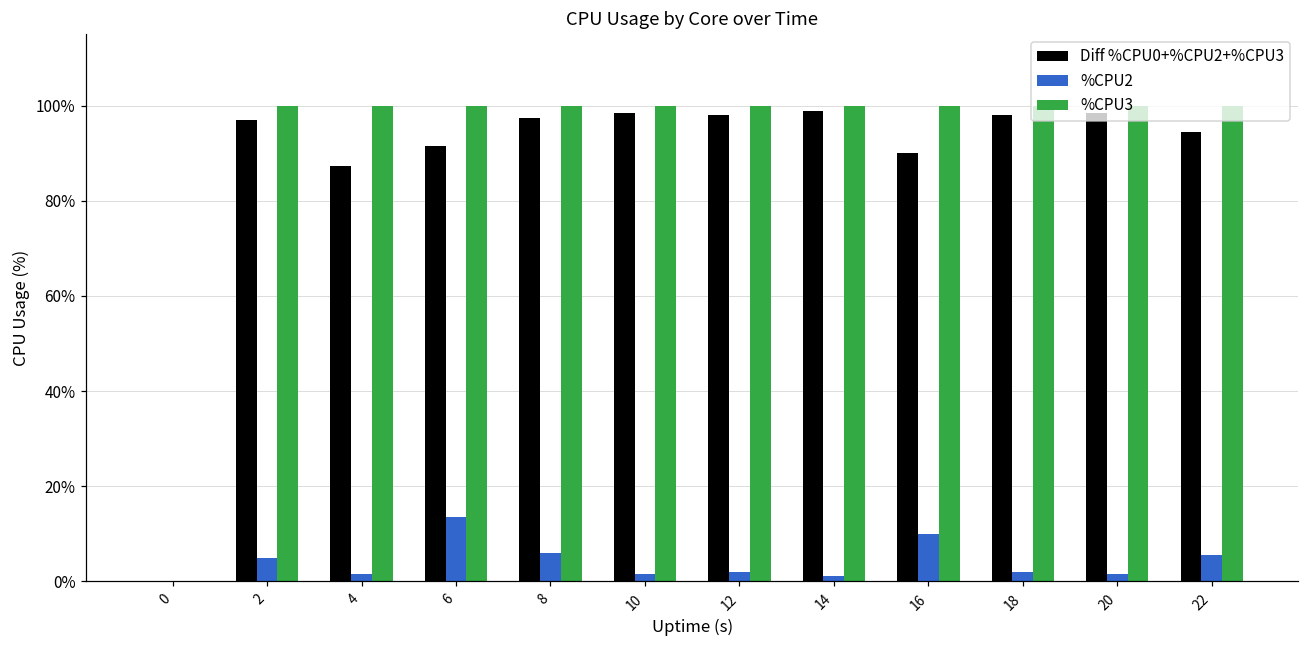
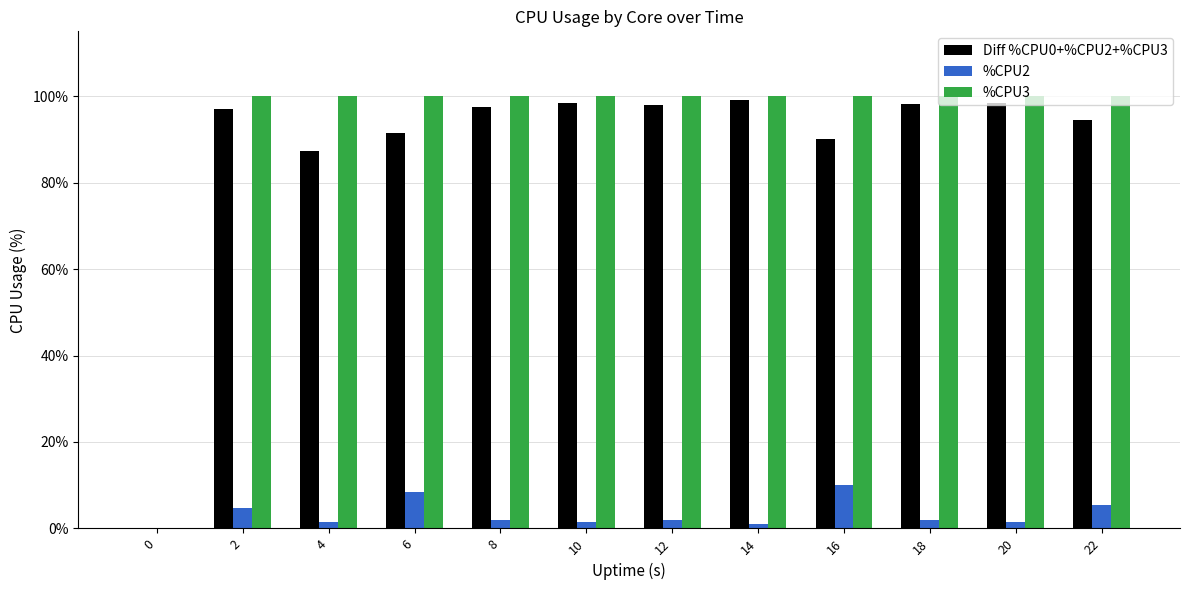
%CPU2, 6: 14% -> 9%
%CPU2, 8: 6% -> 2%
